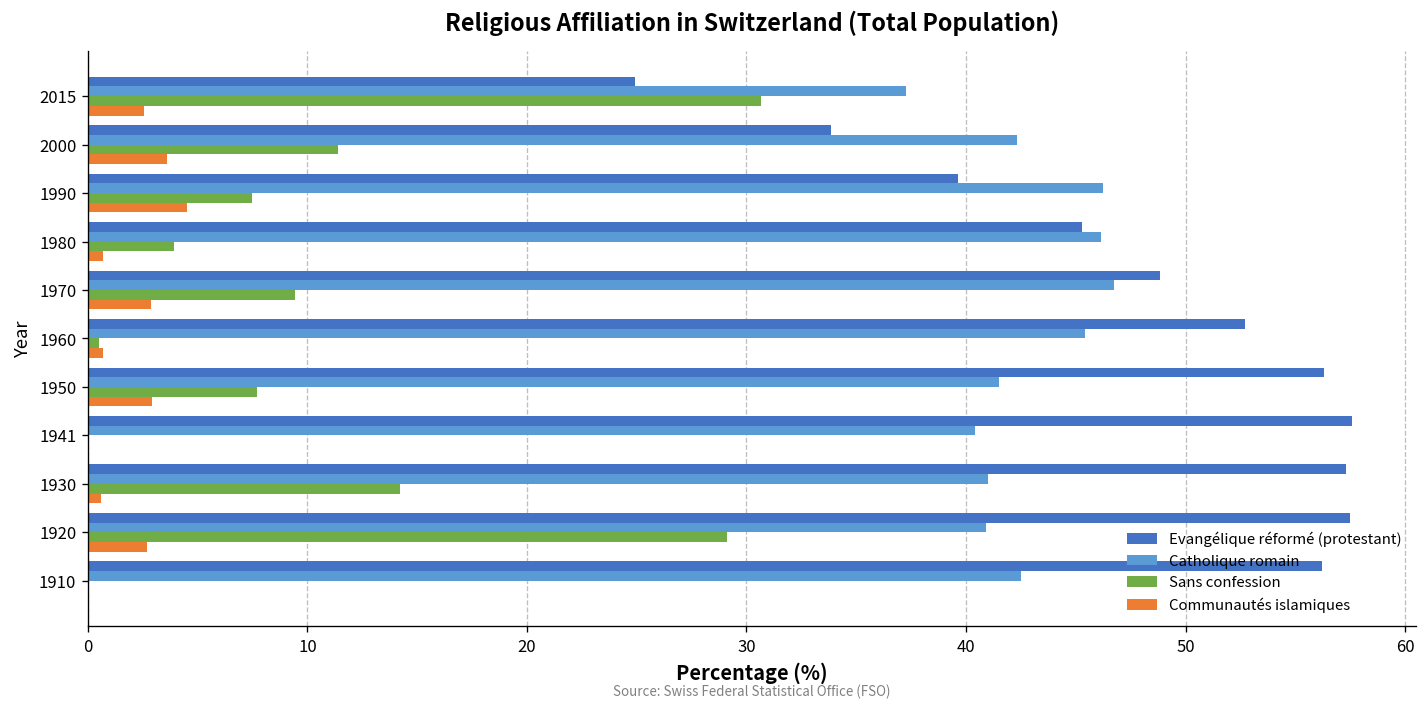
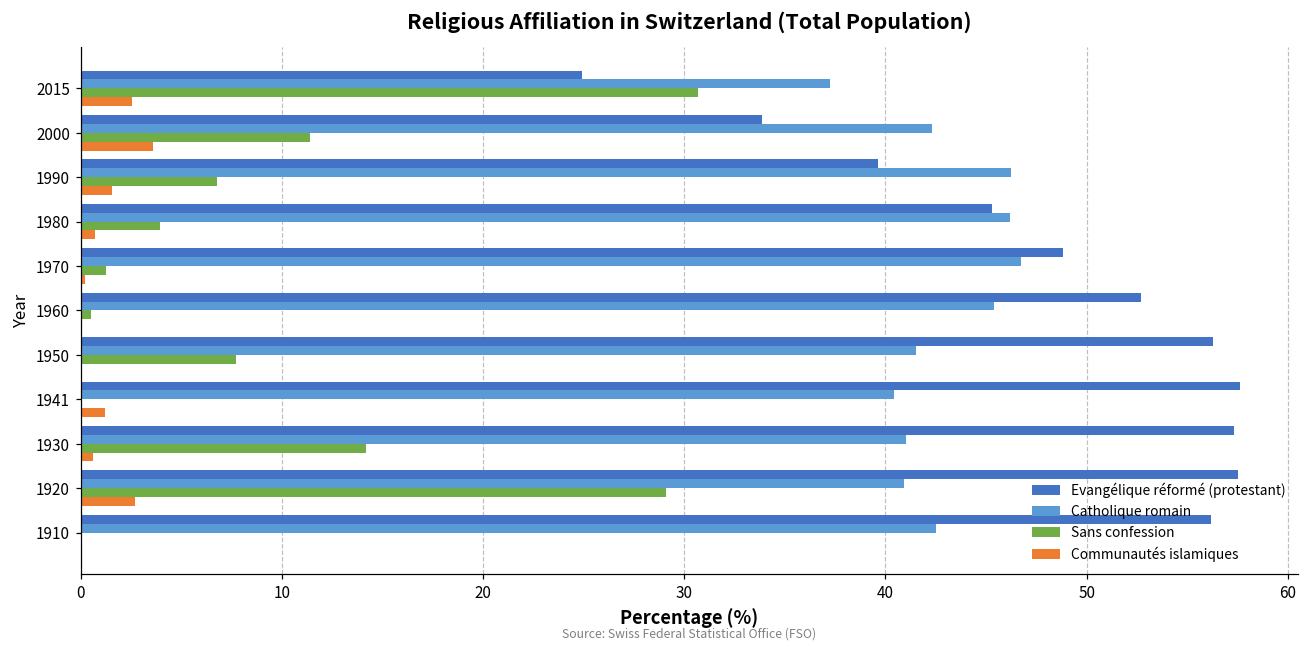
Sans confession, 1990: 7.5 -> 6.8
Communautés islamiques, 1990: 4.5 -> 1.6
Sans confession, 1970: 9.4 -> 1.3
Communautés islamiques, 1970: 2.9 -> 0.2
Communautés islamiques, 1960: 0.7 -> 0.0
Communautés islamiques, 1950: 2.9 -> 0.0
Communautés islamiques, 1941: 0.0 -> 1.2
